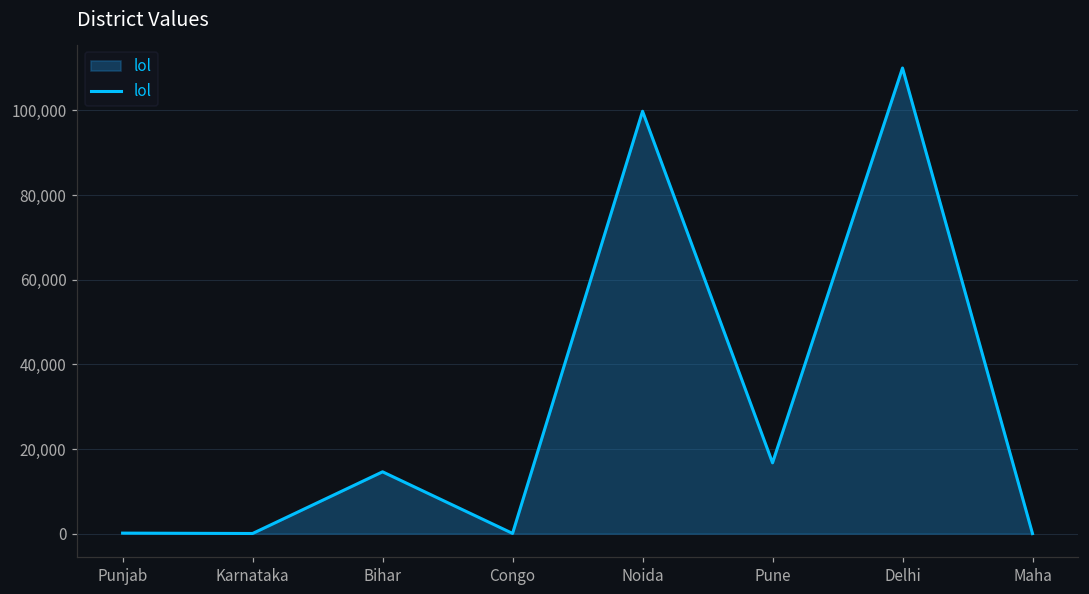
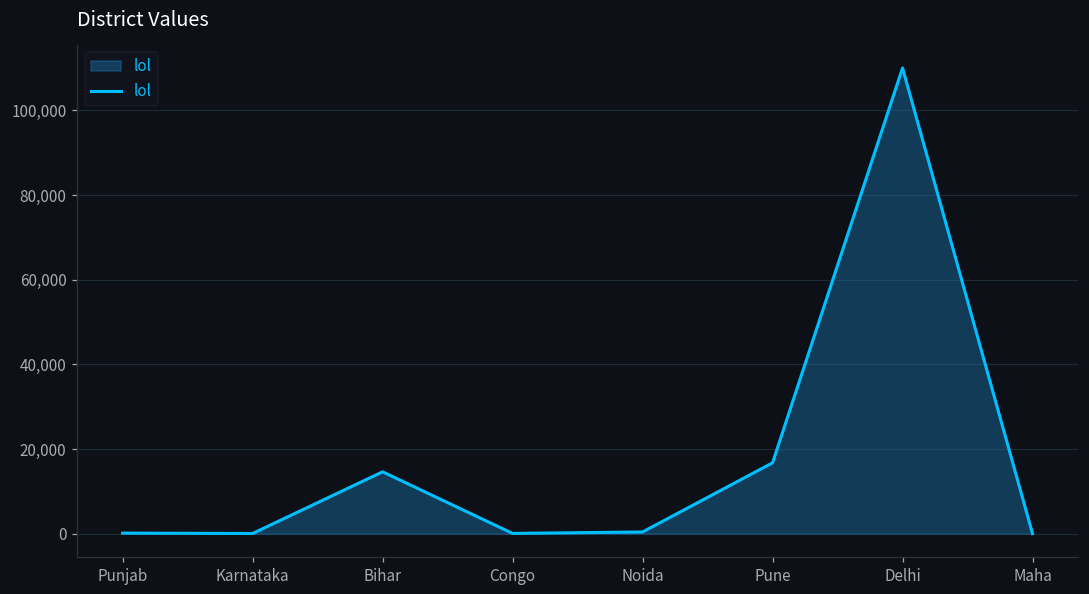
Noida: 100,000 -> 0
